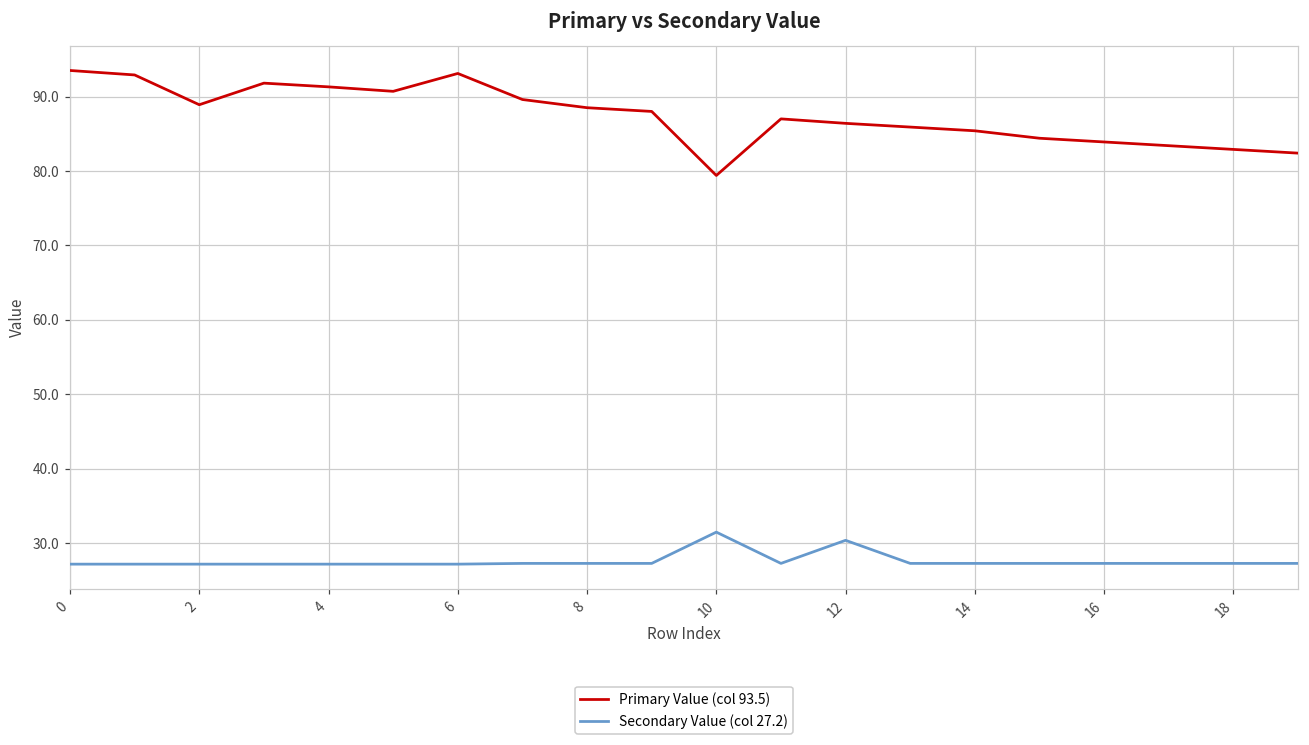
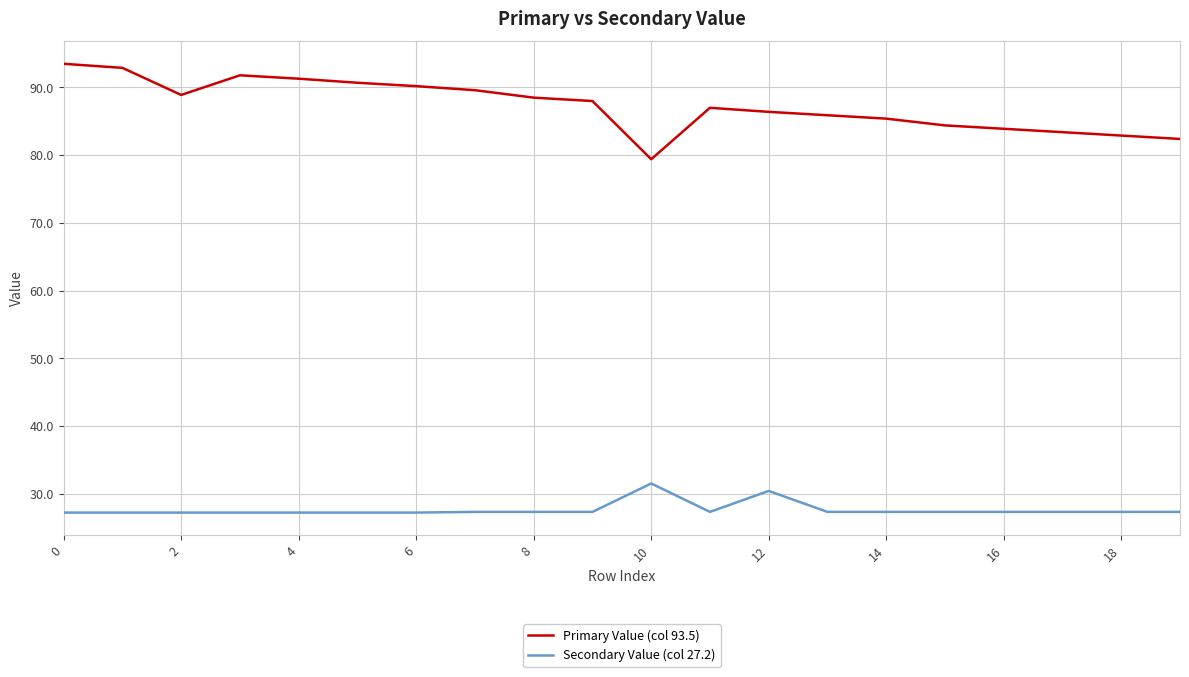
Primary Value (col 93.5), 6: 93 -> 90
